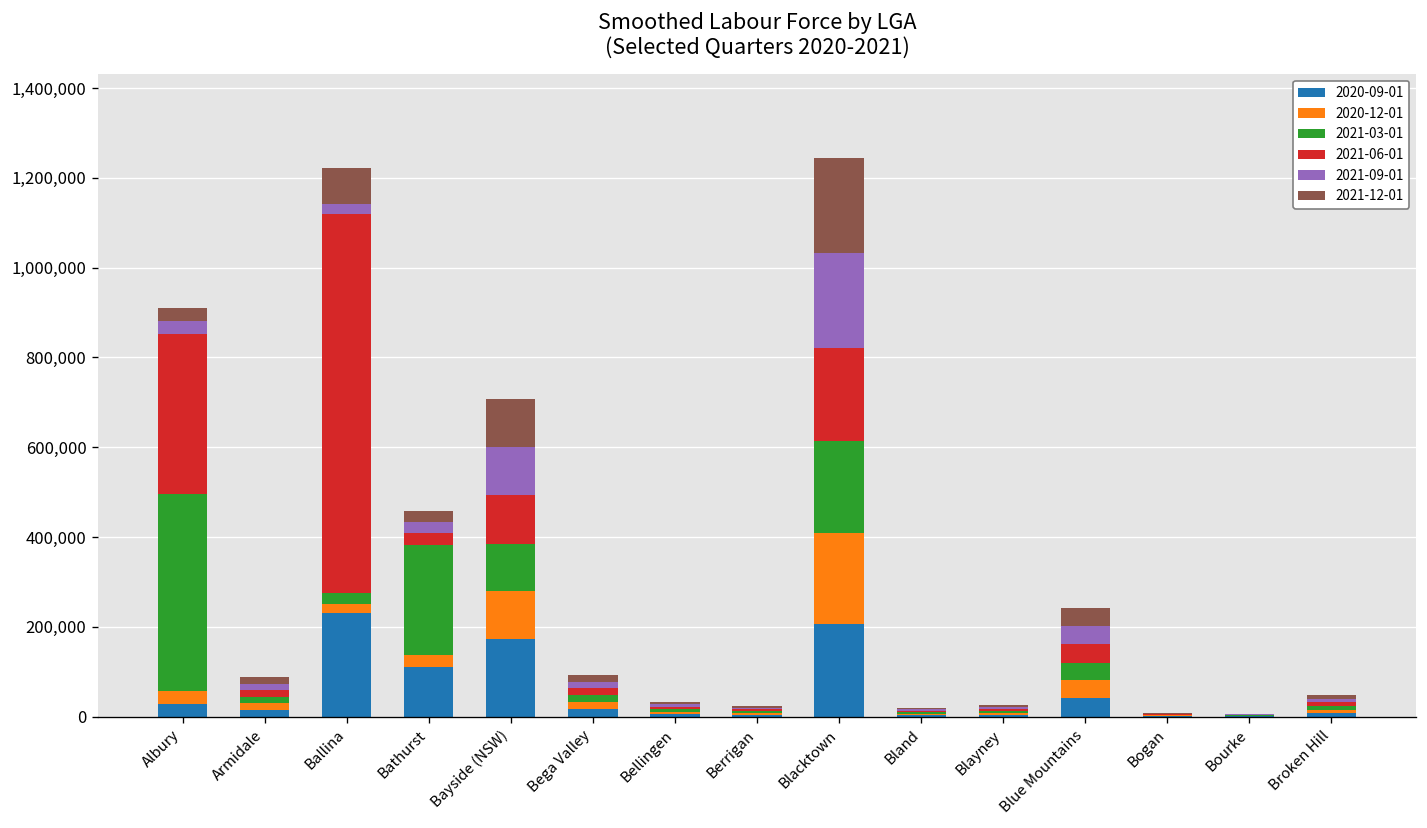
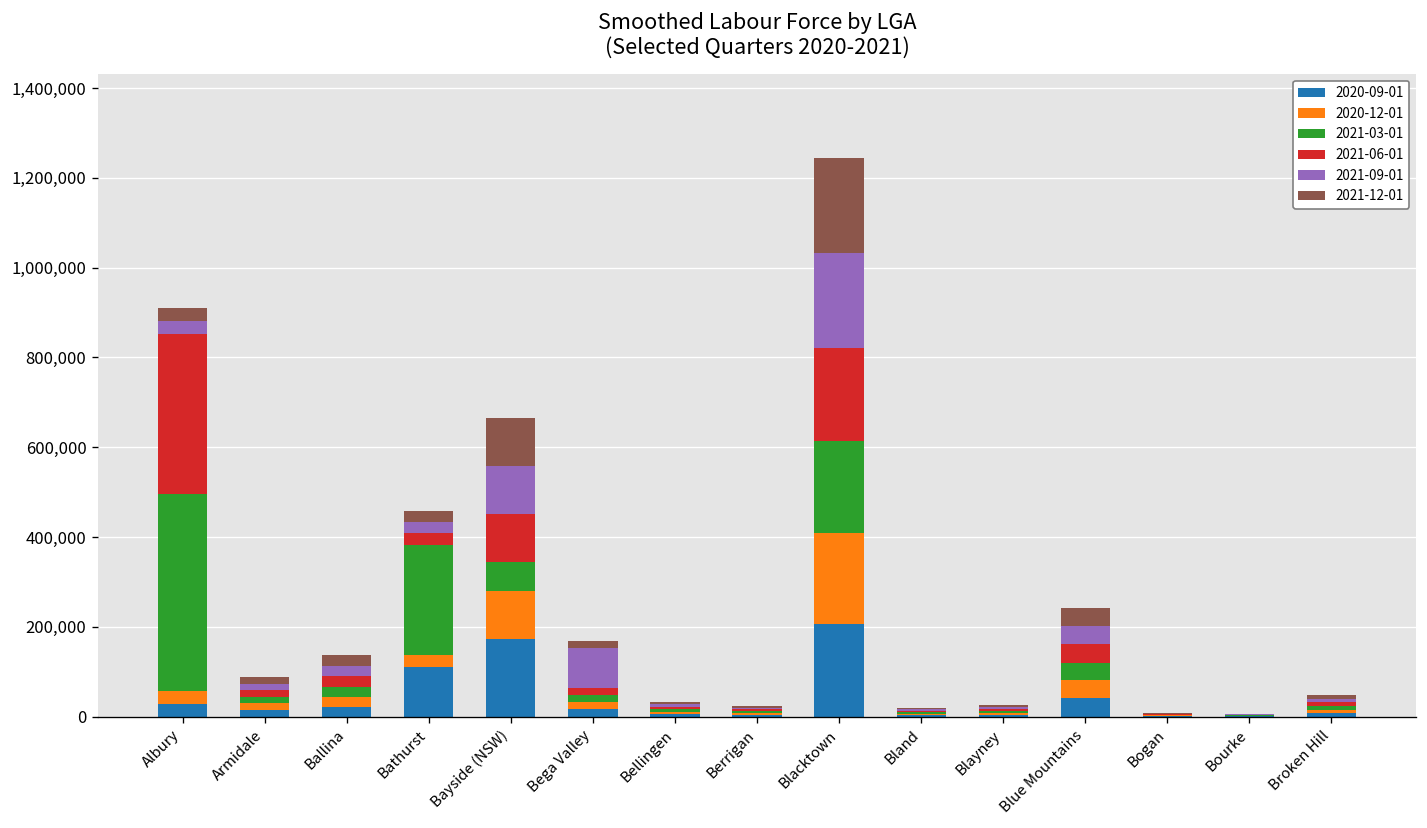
2020-09-01, Ballina: 230,000 -> 20,000
2021-06-01, Ballina: 840,000 -> 20,000
2021-12-01, Ballina: 80,000 -> 20,000
2021-03-01, Bayside (NSW): 110,000 -> 60,000
2021-09-01, Bega Valley: 10,000 -> 90,000
